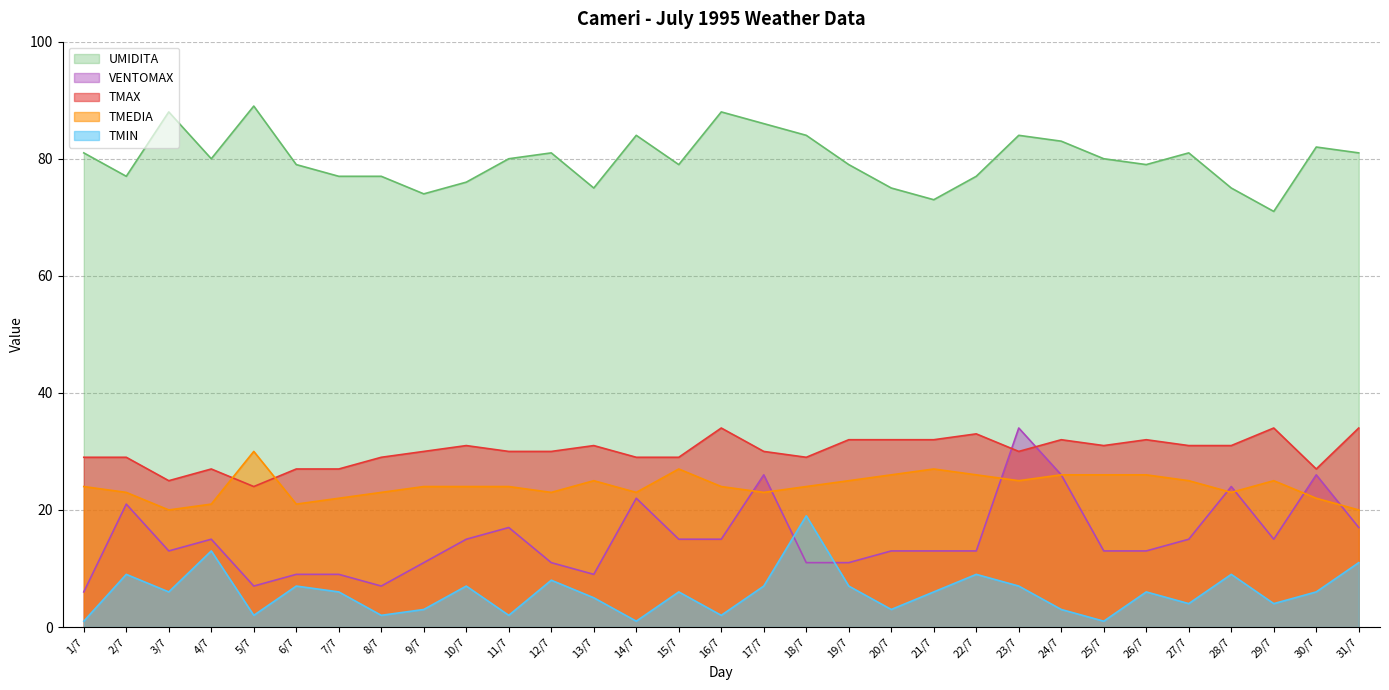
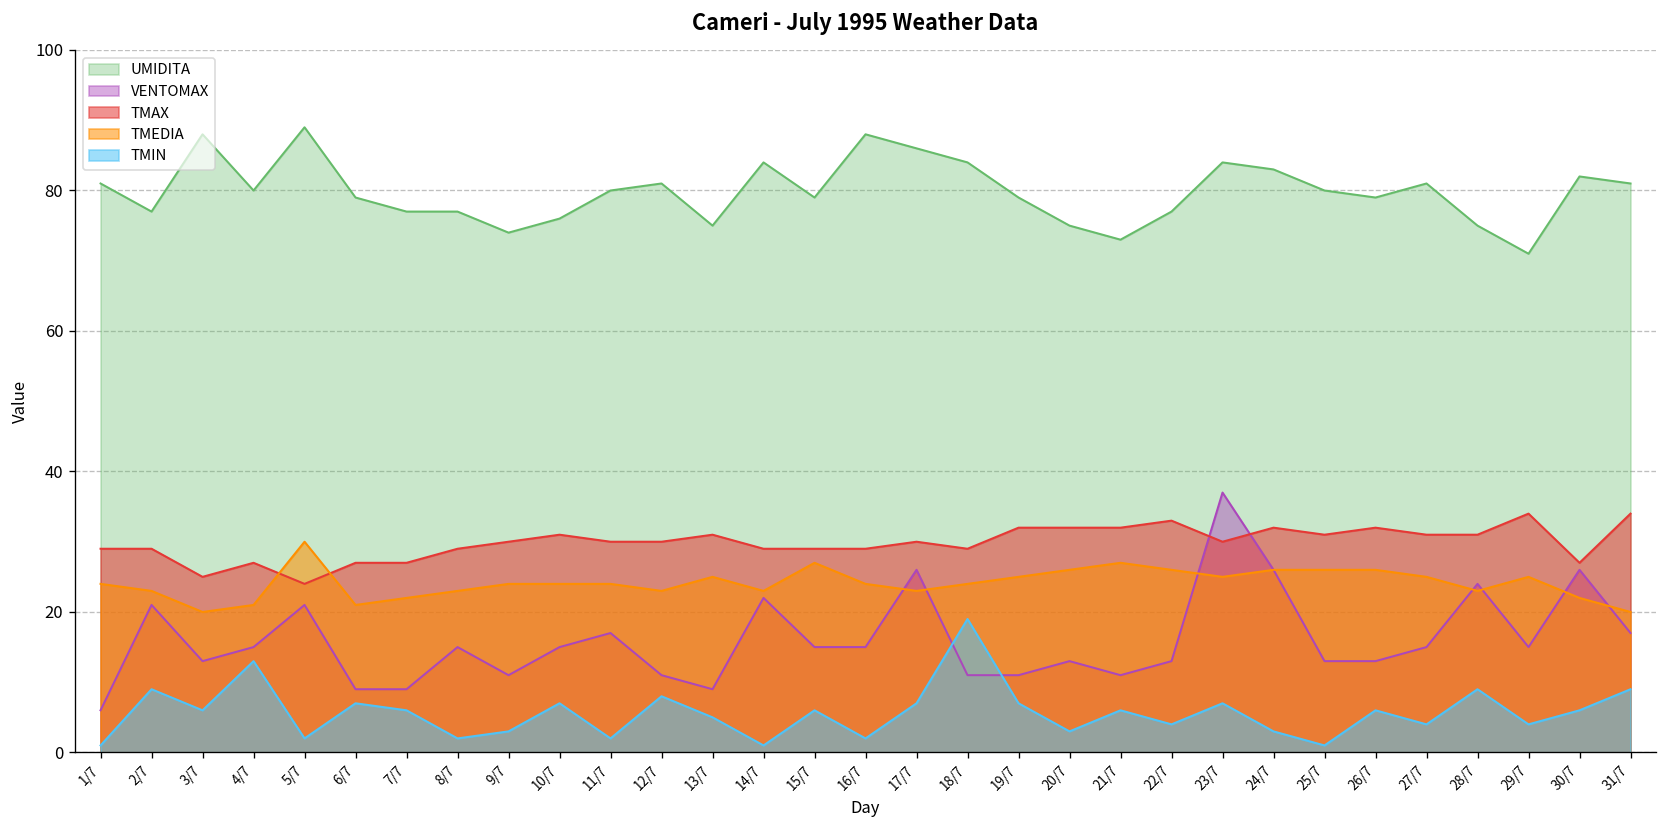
VENTOMAX, 5/7: 7 -> 21
VENTOMAX, 8/7: 7 -> 15
TMAX, 16/7: 34 -> 29
VENTOMAX, 21/7: 13 -> 11
TMIN, 22/7: 9 -> 4
VENTOMAX, 23/7: 34 -> 37
TMIN, 31/7: 11 -> 9
